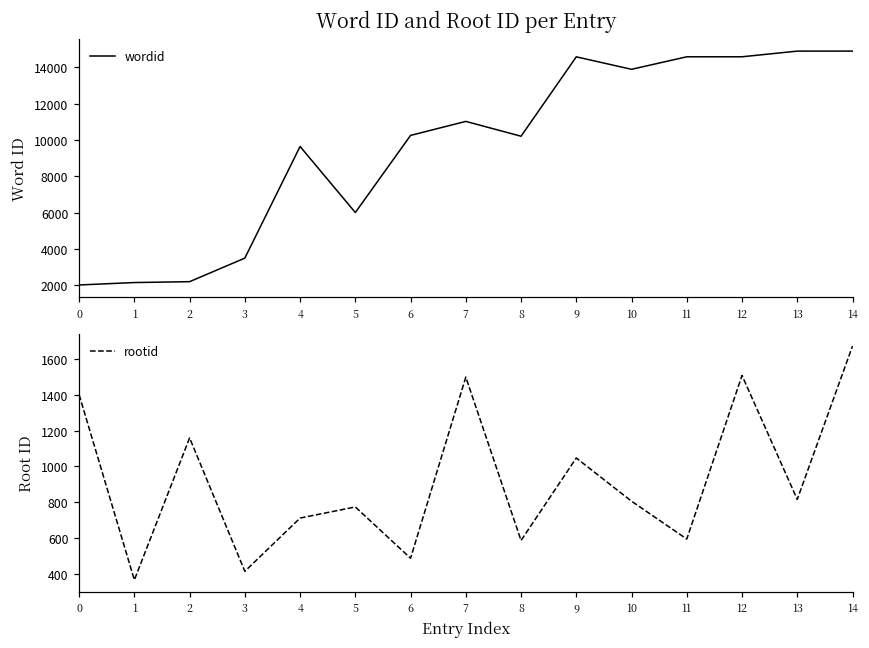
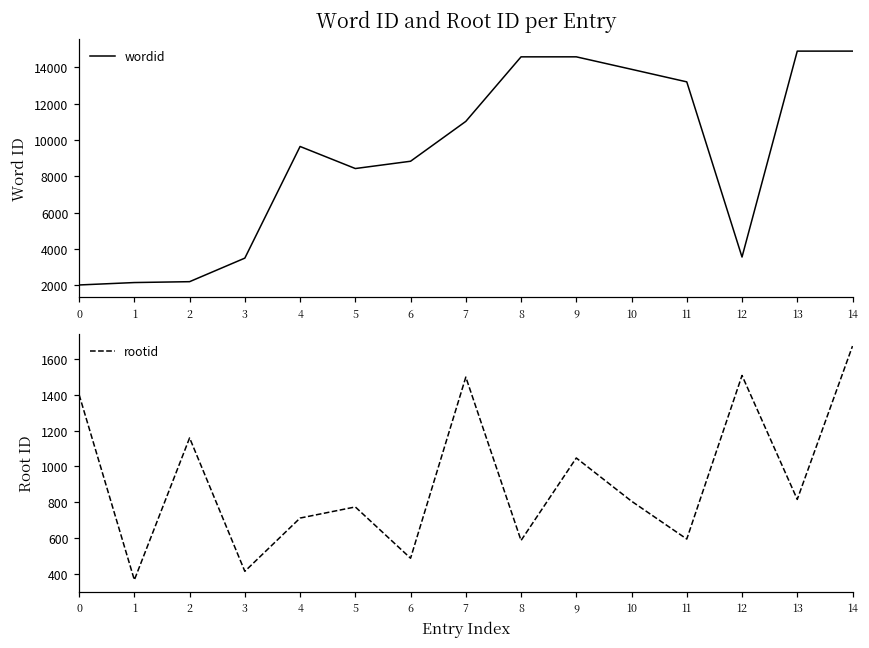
Word ID and Root ID per Entry, 5: 6000 -> 8400
Word ID and Root ID per Entry, 6: 10200 -> 8800
Word ID and Root ID per Entry, 8: 10200 -> 14600
Word ID and Root ID per Entry, 11: 14600 -> 13200
Word ID and Root ID per Entry, 12: 14600 -> 3600
